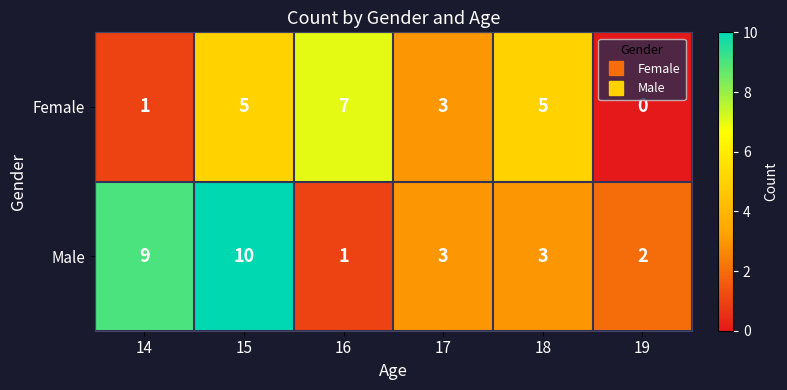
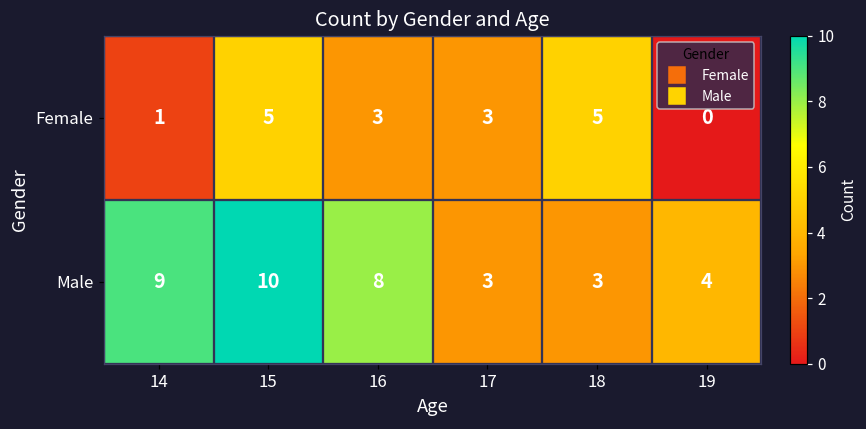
Female, 16: 7 -> 3
Male, 16: 1 -> 8
Male, 19: 2 -> 4
